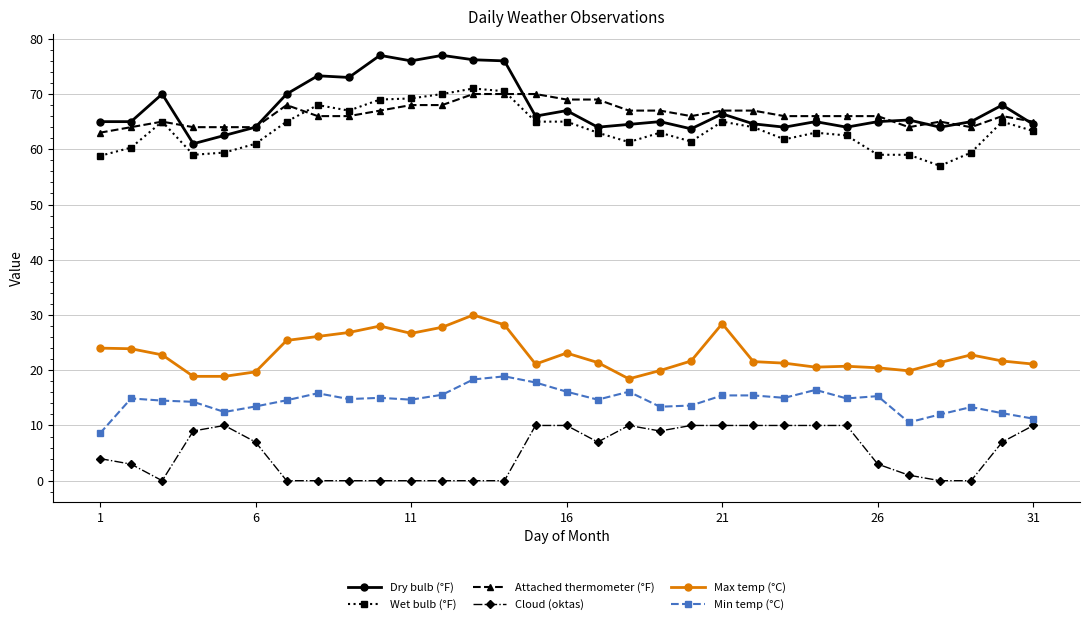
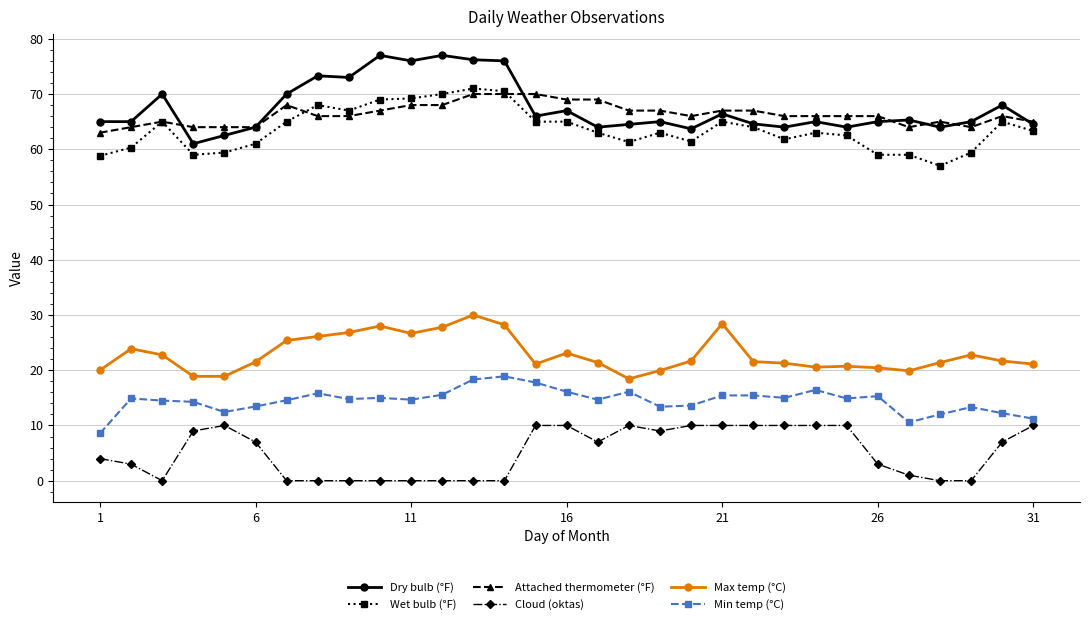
Max temp (°C), 1: 24 -> 20
Max temp (°C), 6: 20 -> 22
